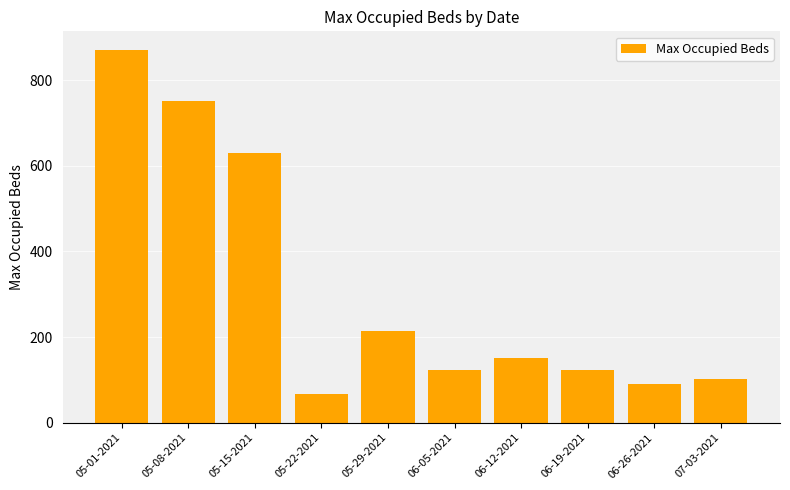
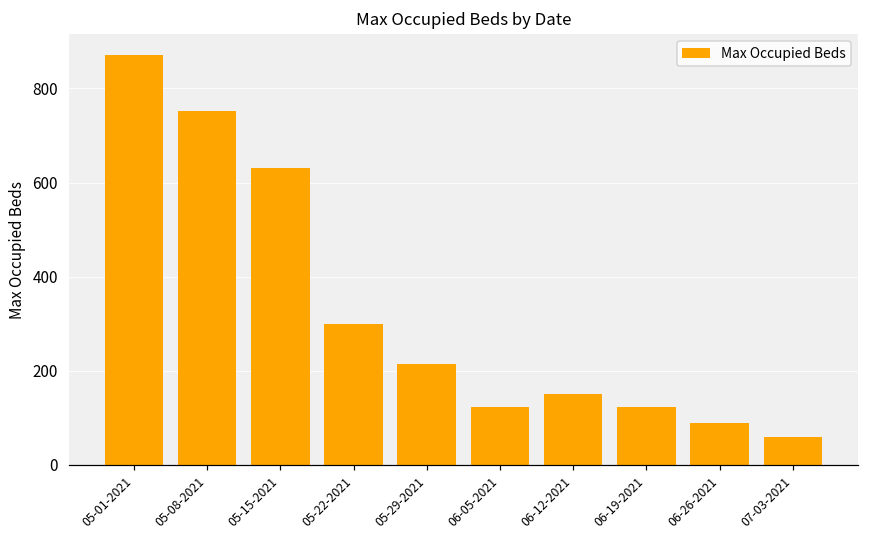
05-22-2021: 70 -> 300
07-03-2021: 100 -> 60
